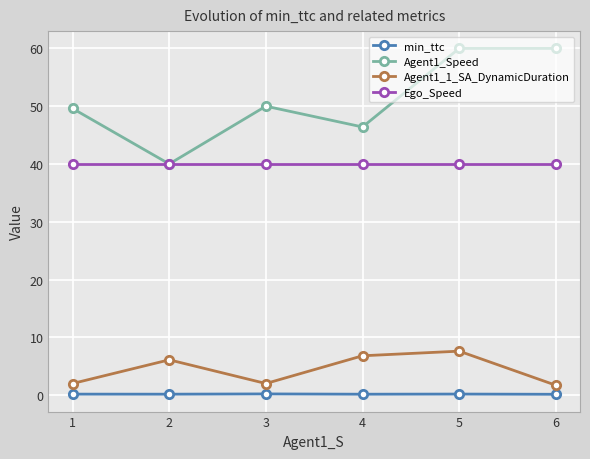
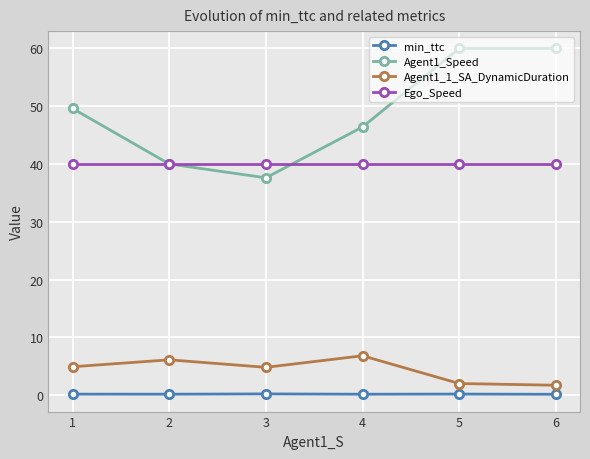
Agent1_1_SA_DynamicDuration, 1: 2 -> 5
Agent1_Speed, 3: 50 -> 38
Agent1_1_SA_DynamicDuration, 3: 2 -> 5
Agent1_1_SA_DynamicDuration, 5: 8 -> 2
